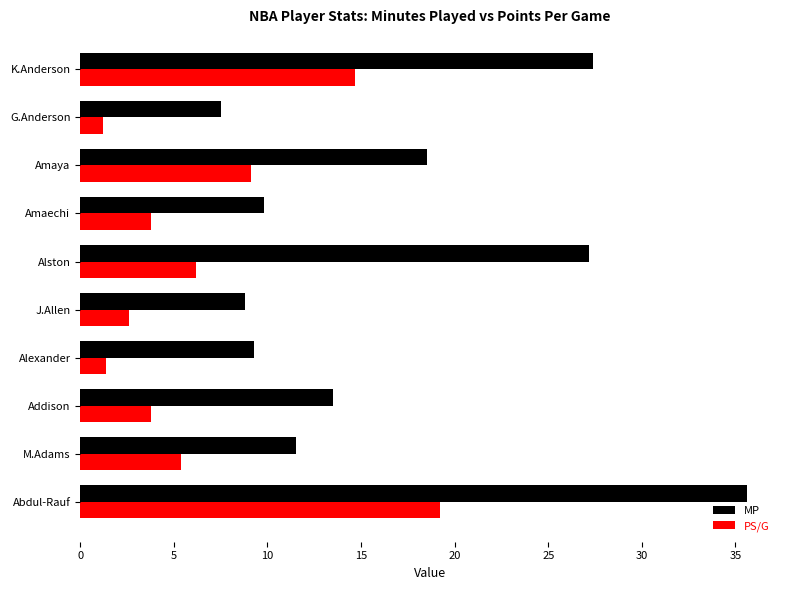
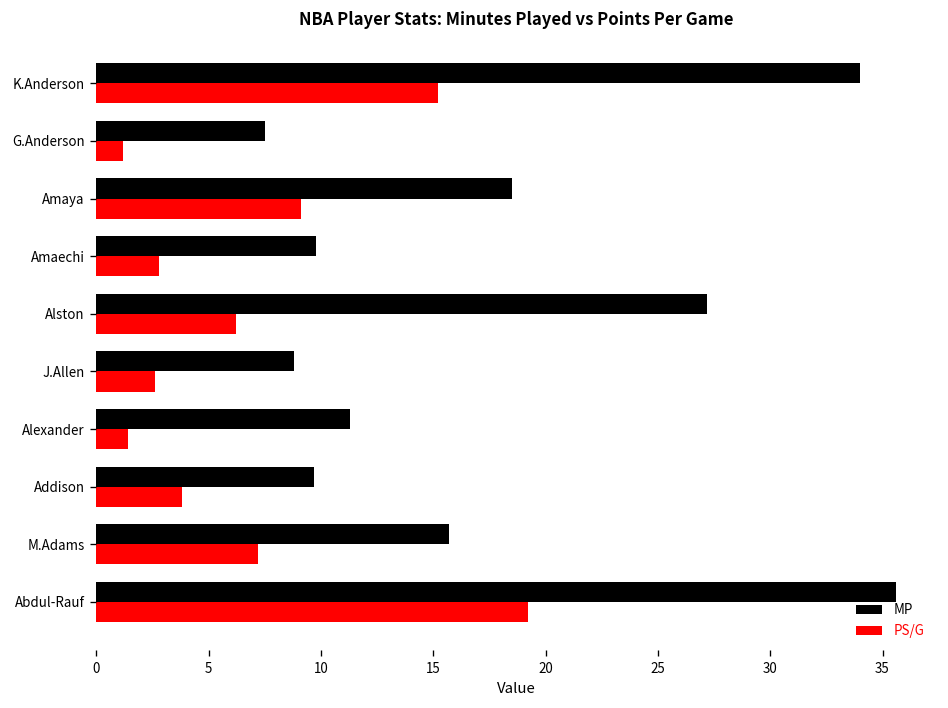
MP, K.Anderson: 27.4 -> 34.0
PS/G, K.Anderson: 14.7 -> 15.2
PS/G, Amaechi: 3.8 -> 2.8
MP, Alexander: 9.3 -> 11.3
MP, Addison: 13.5 -> 9.7
MP, M.Adams: 11.5 -> 15.7
PS/G, M.Adams: 5.4 -> 7.2
